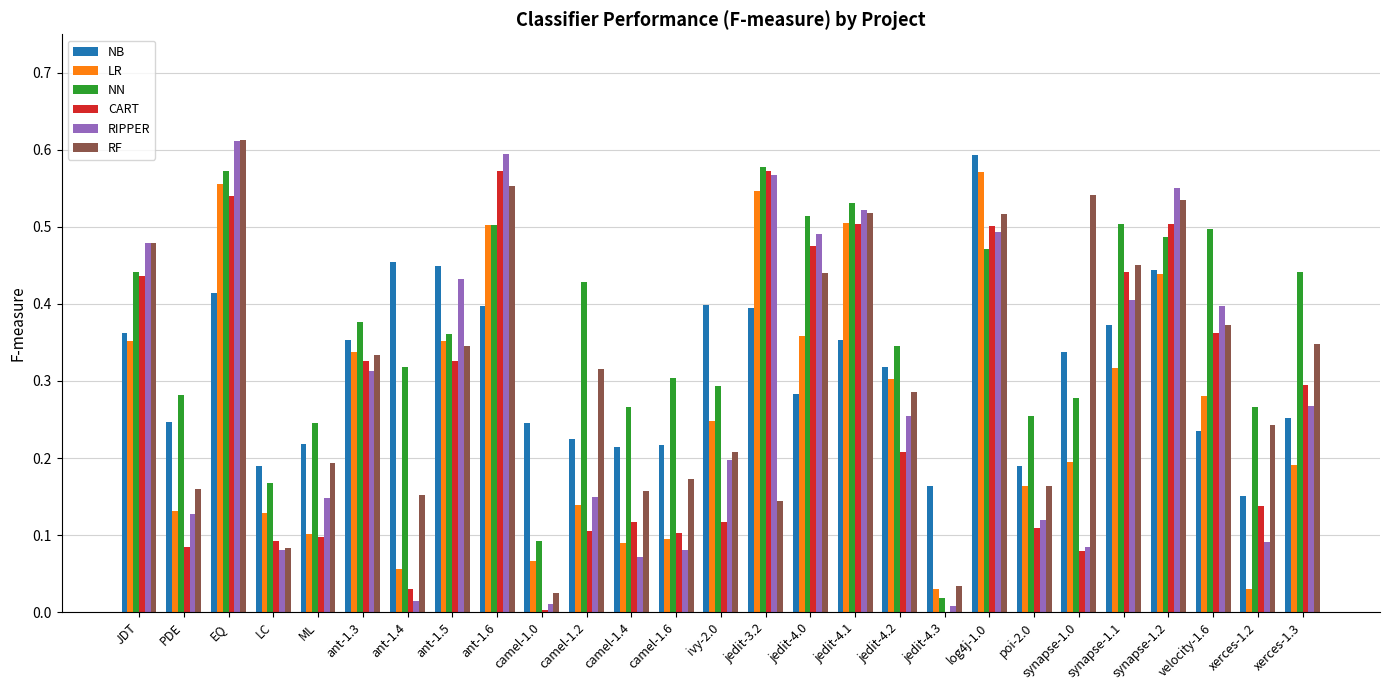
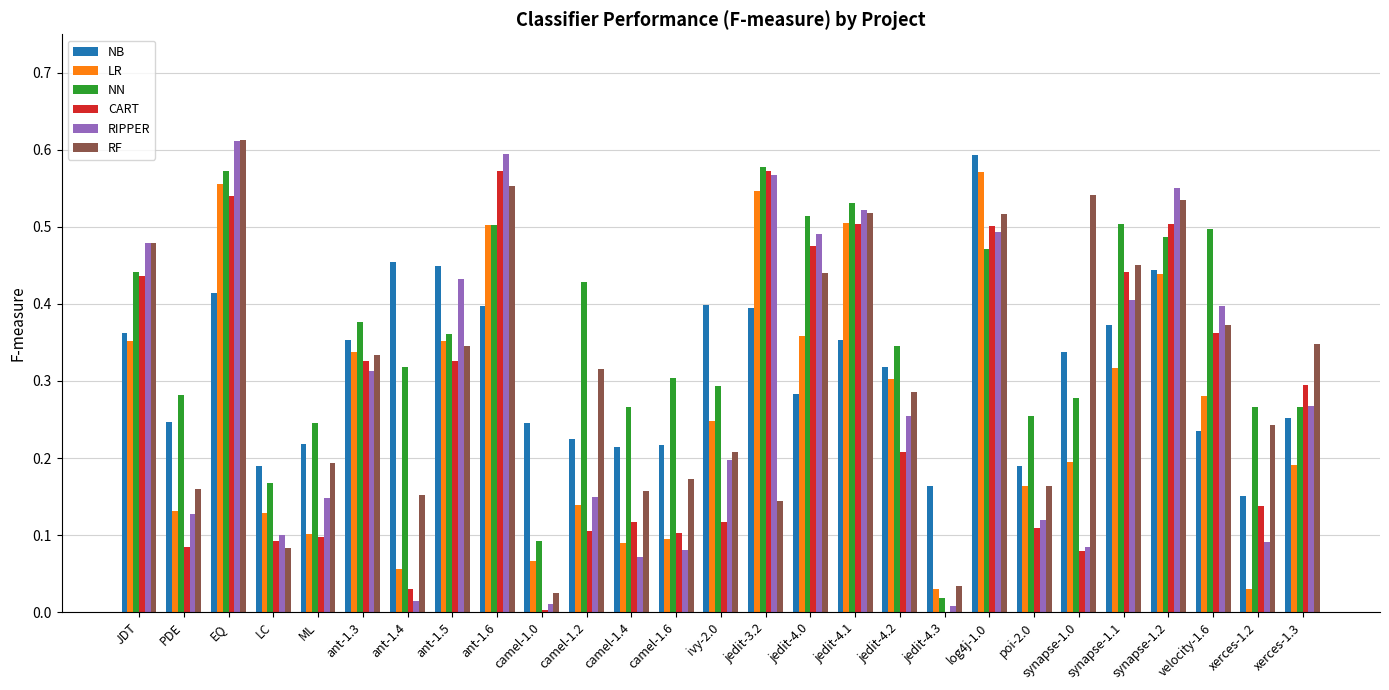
RIPPER, LC: 0.08 -> 0.10
NN, xerces-1.3: 0.44 -> 0.27
